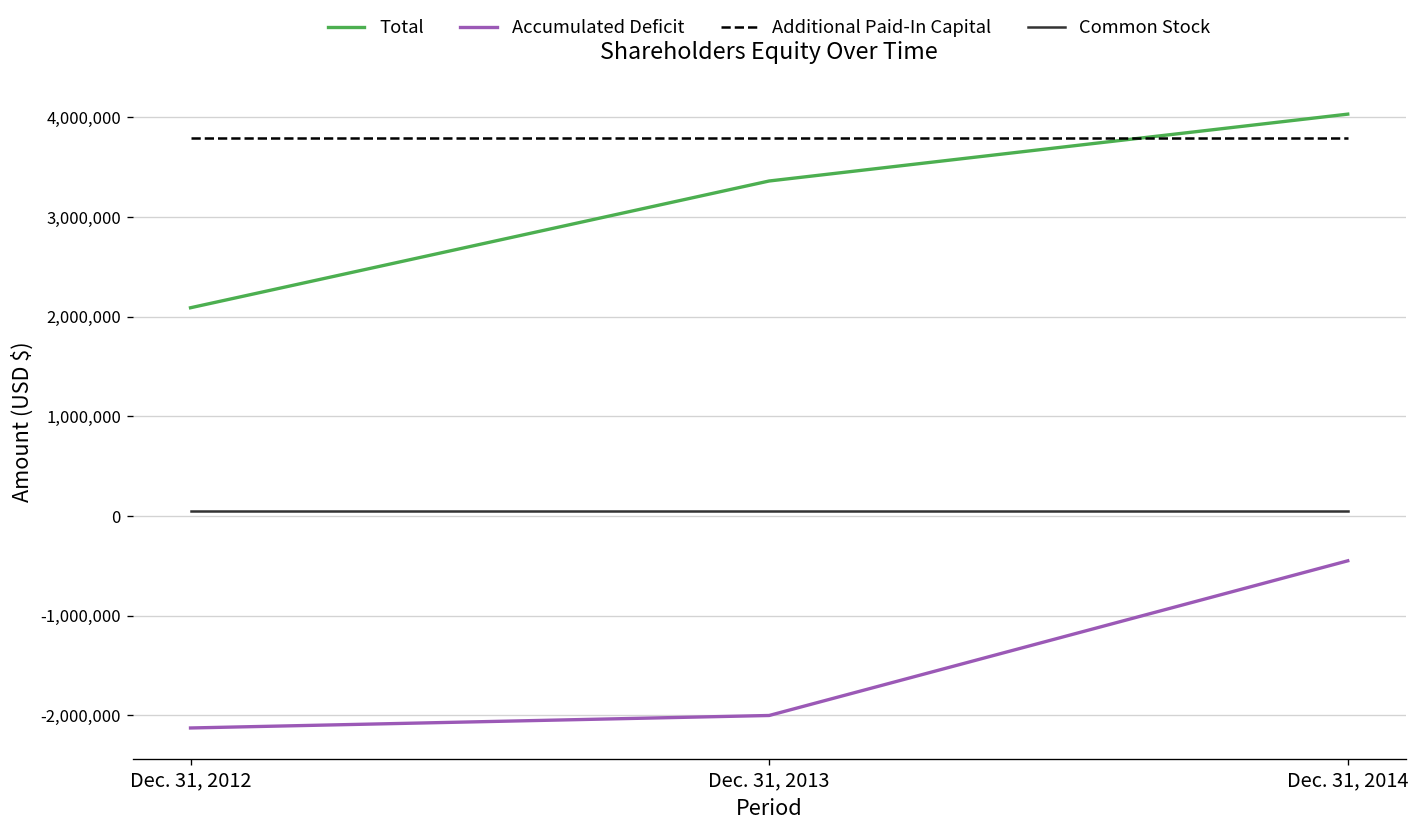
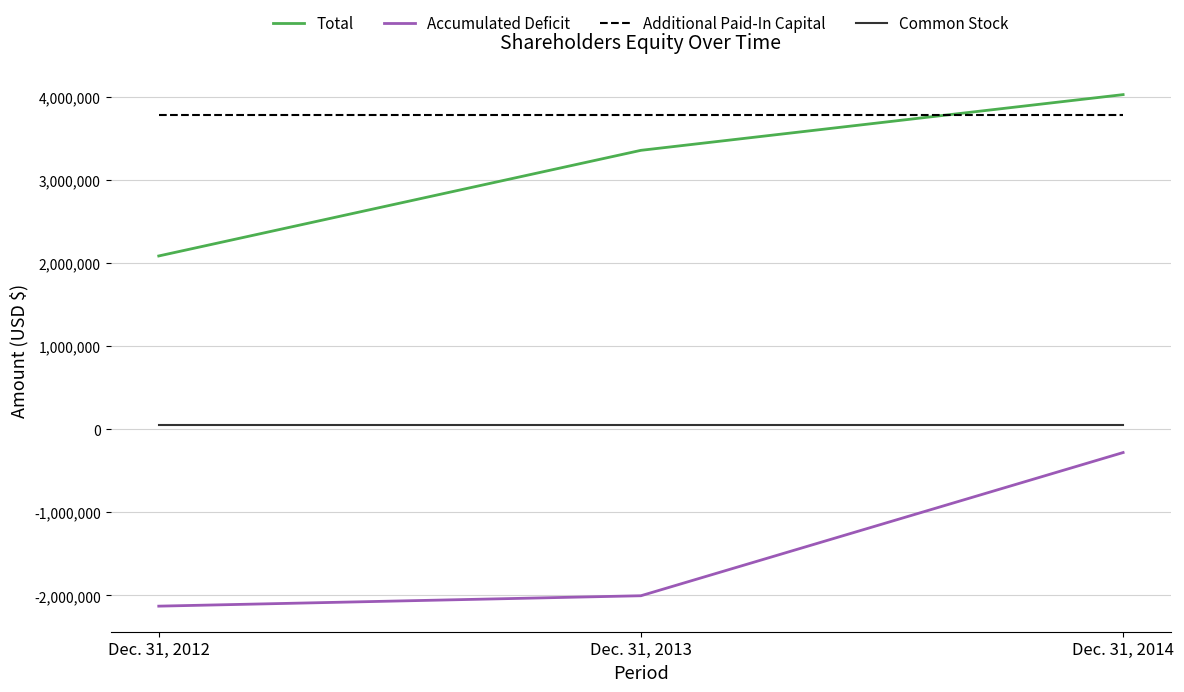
Accumulated Deficit, Dec. 31, 2014: -500,000 -> -300,000
